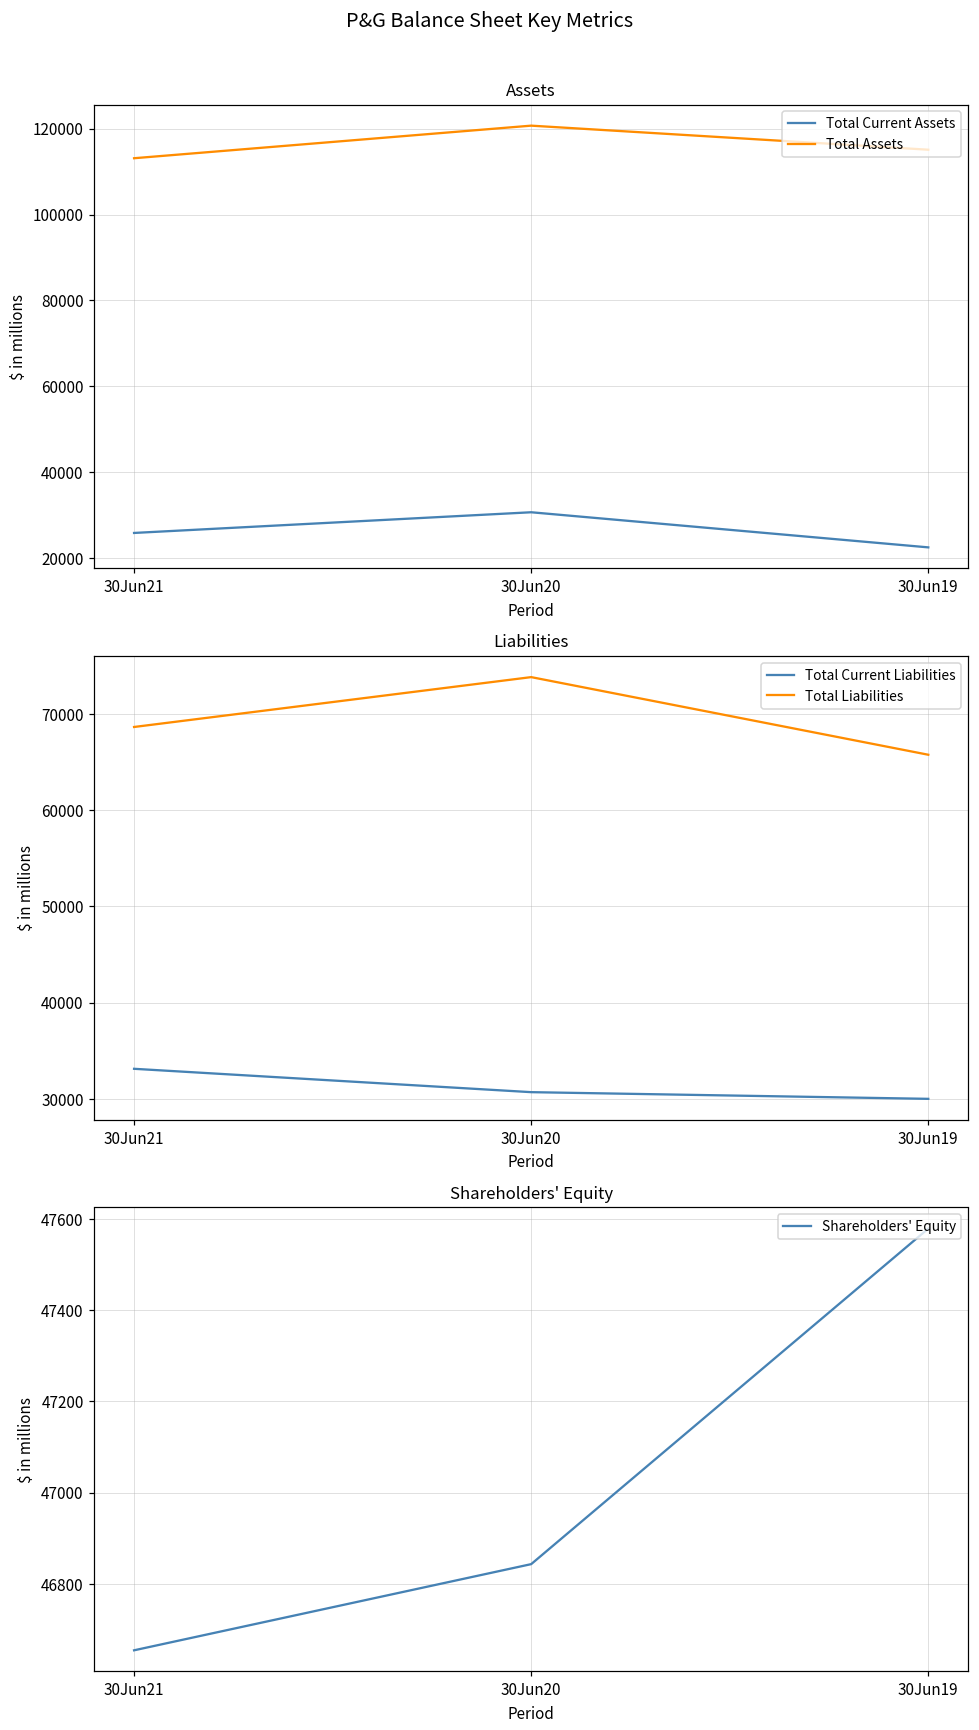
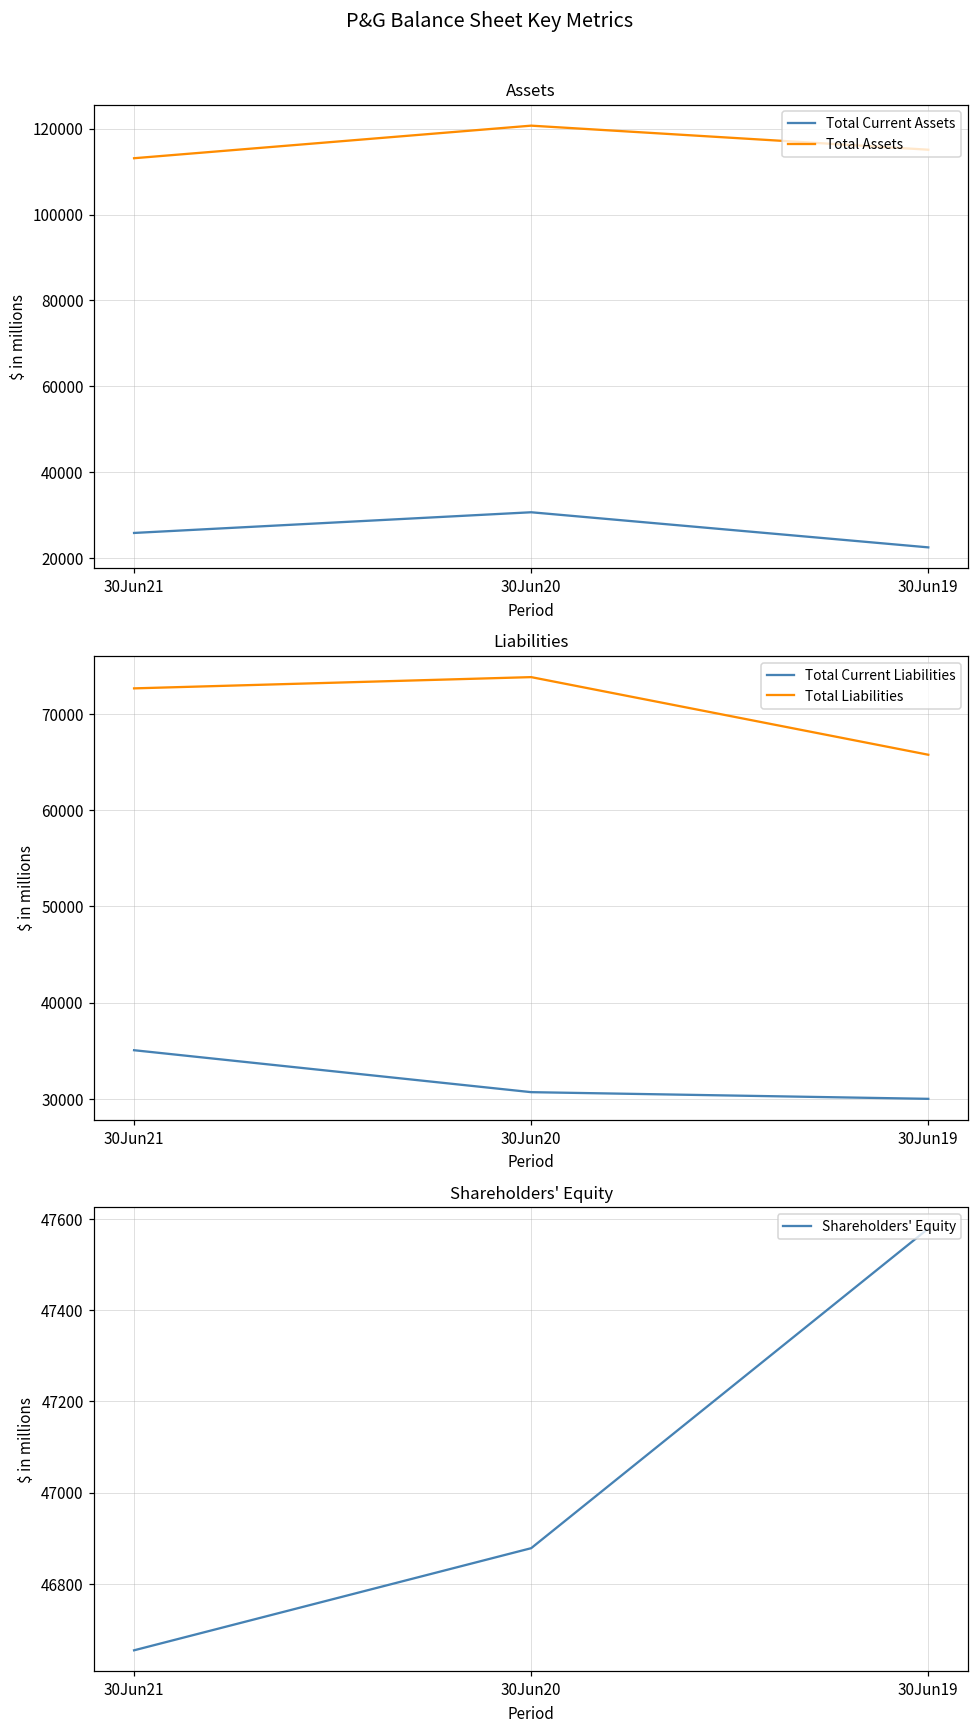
Liabilities, Total Current Liabilities, 30Jun21: 33000 -> 35000
Liabilities, Total Liabilities, 30Jun21: 69000 -> 73000
Shareholders' Equity, 30Jun20: 46840 -> 46880
